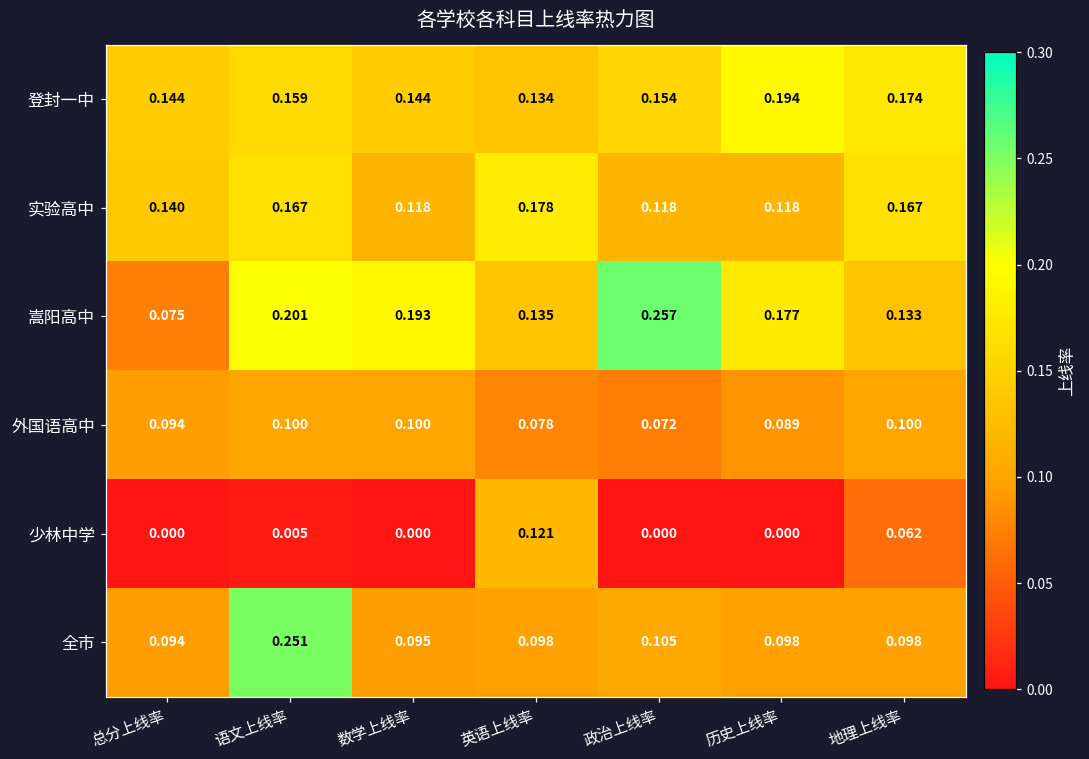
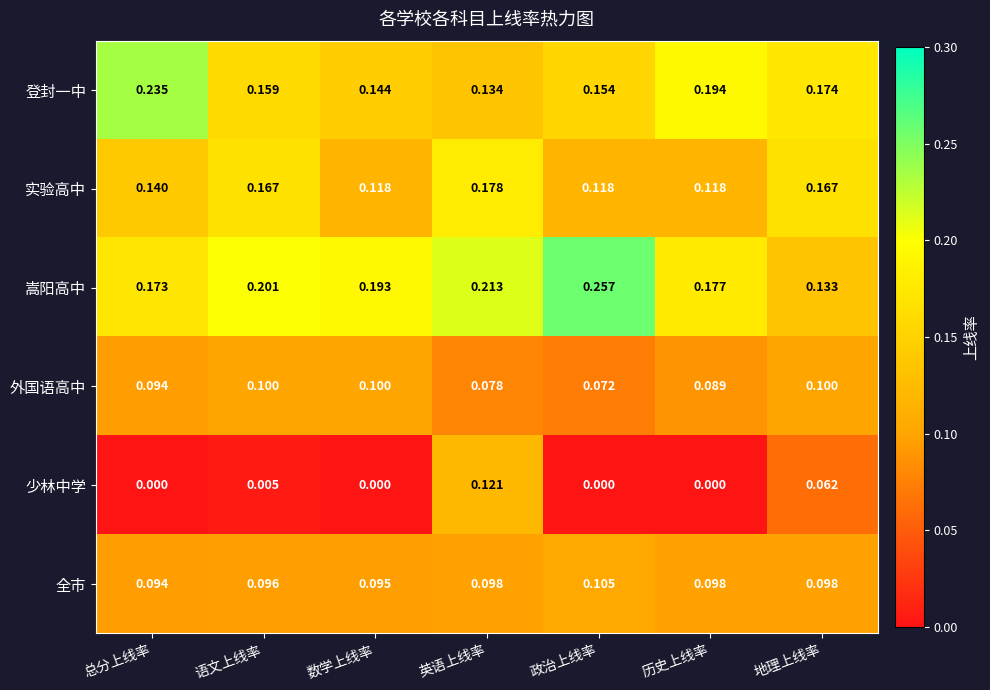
登封一中, 总分上线率: 0.144 -> 0.235
嵩阳高中, 总分上线率: 0.075 -> 0.173
嵩阳高中, 英语上线率: 0.135 -> 0.213
全市, 语文上线率: 0.251 -> 0.096
